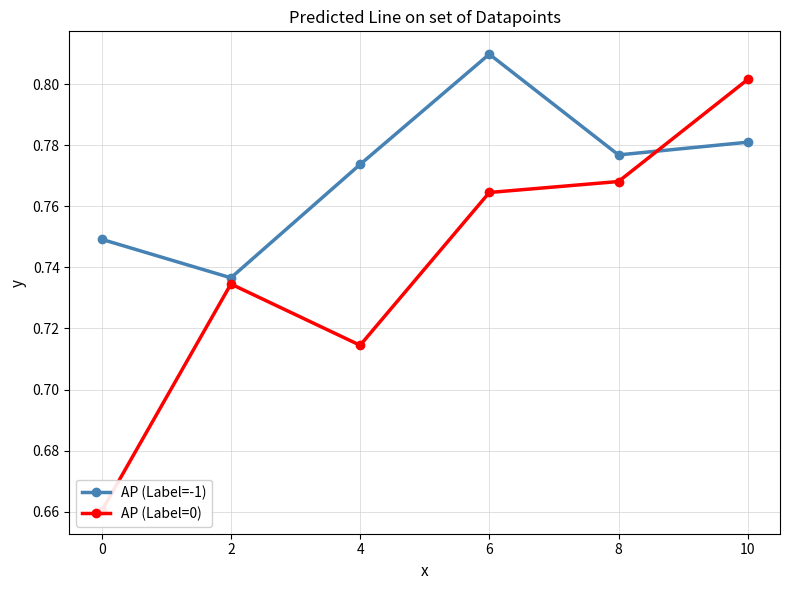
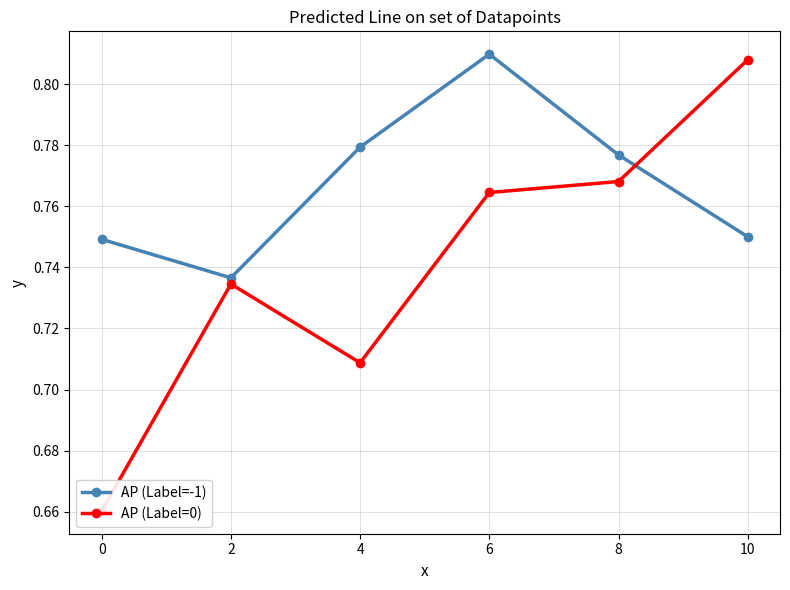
AP (Label=-1), 4: 0.774 -> 0.779
AP (Label=0), 4: 0.714 -> 0.709
AP (Label=-1), 10: 0.781 -> 0.750
AP (Label=0), 10: 0.802 -> 0.808
